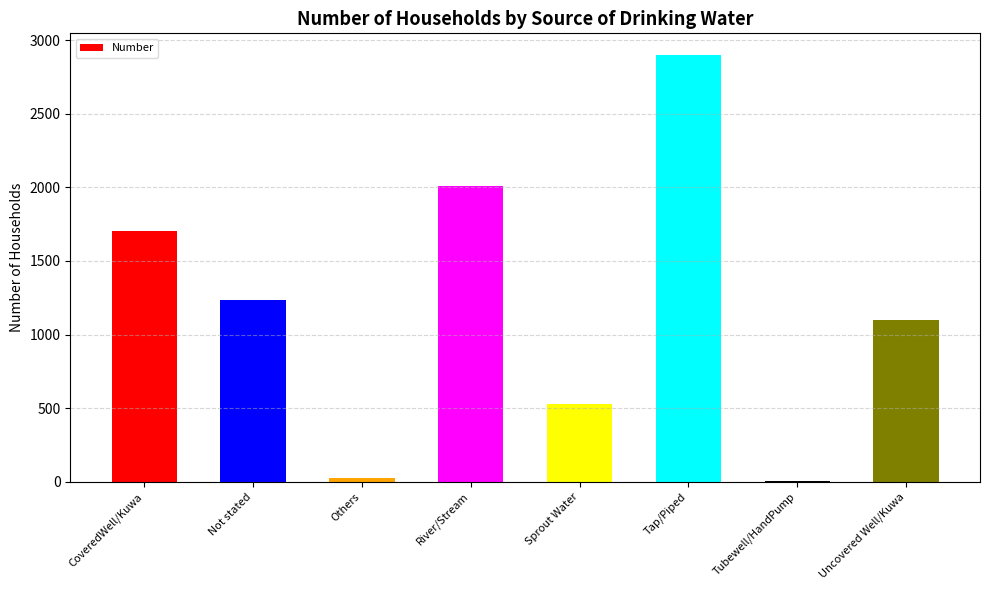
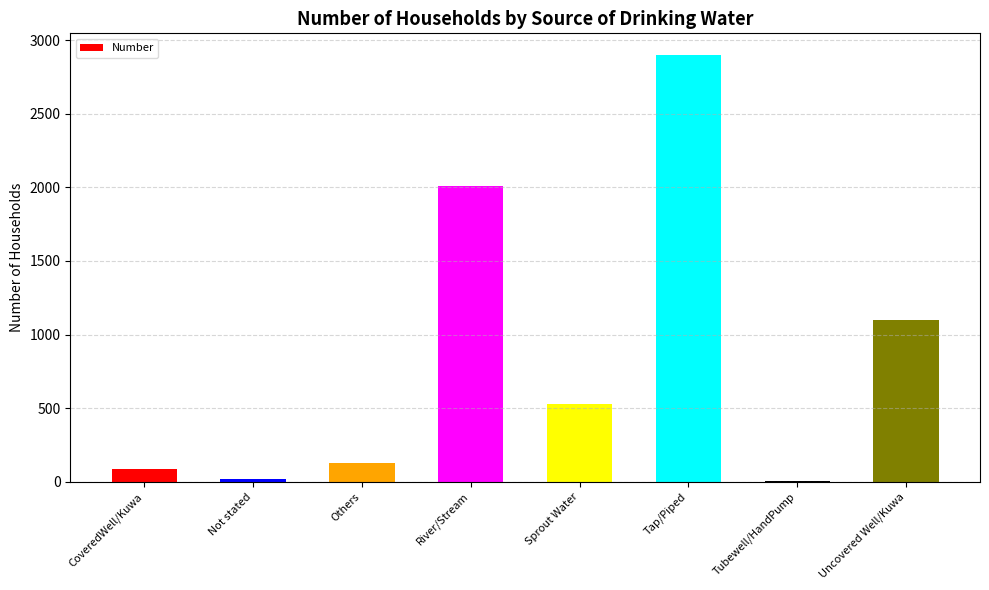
CoveredWell/Kuwa: 1710 -> 90
Not stated: 1230 -> 20
Others: 20 -> 130
